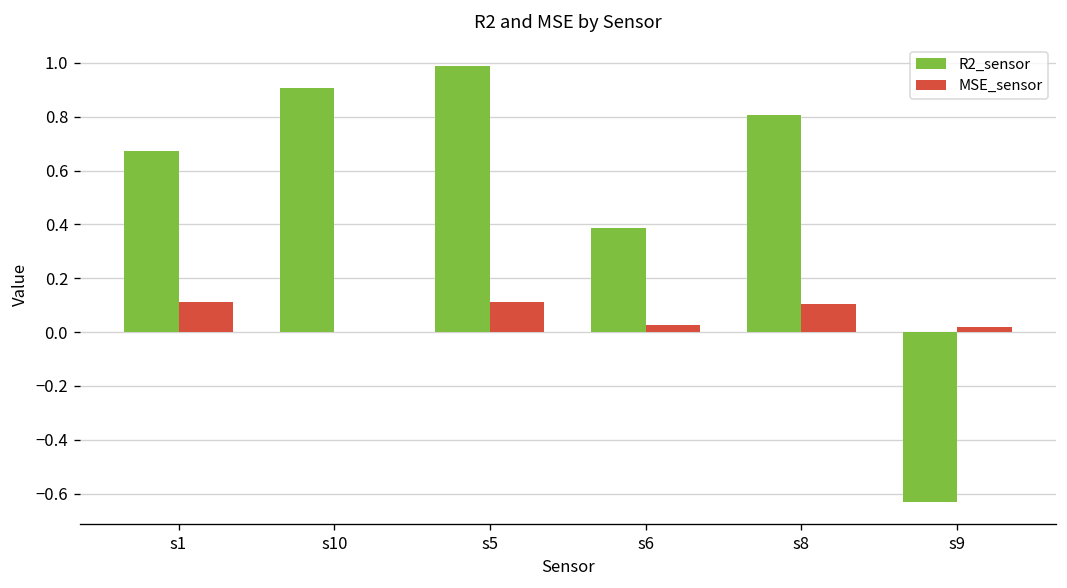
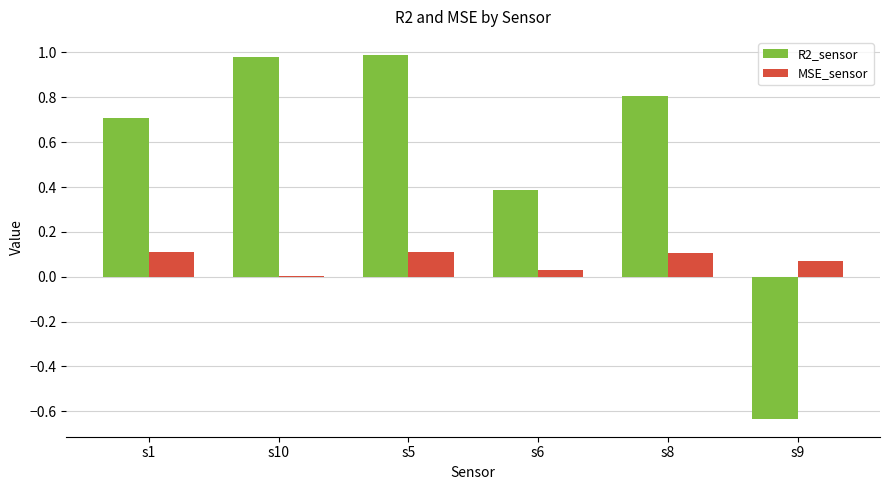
R2_sensor, s1: 0.67 -> 0.71
R2_sensor, s10: 0.91 -> 0.98
MSE_sensor, s9: 0.02 -> 0.07
